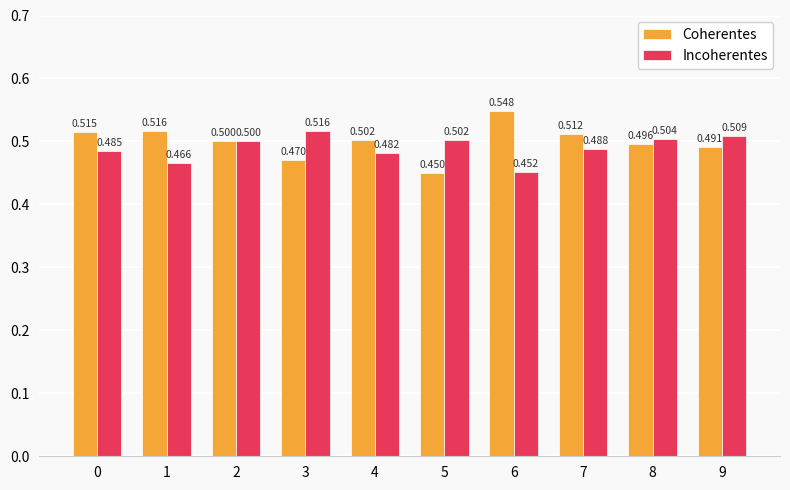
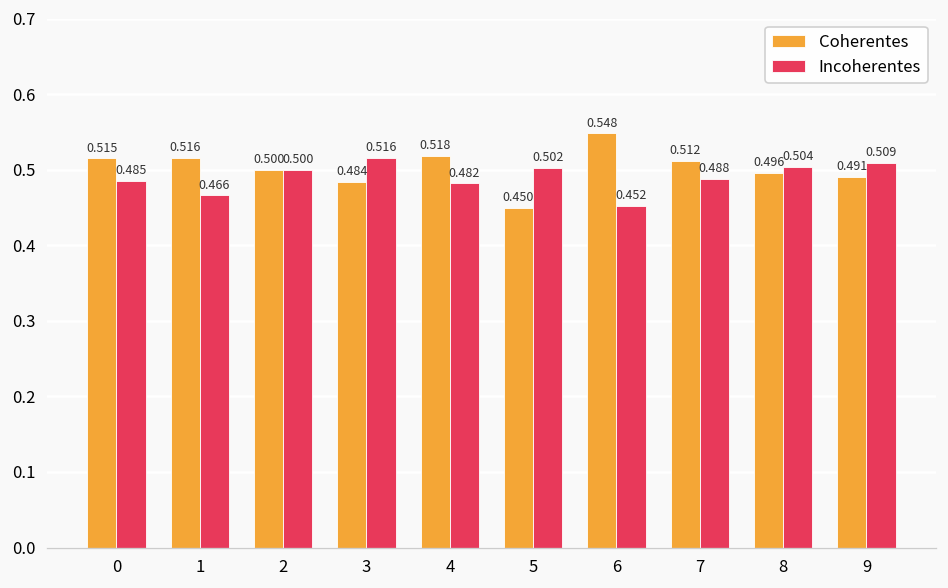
Coherentes, 3: 0.470 -> 0.484
Coherentes, 4: 0.502 -> 0.518
